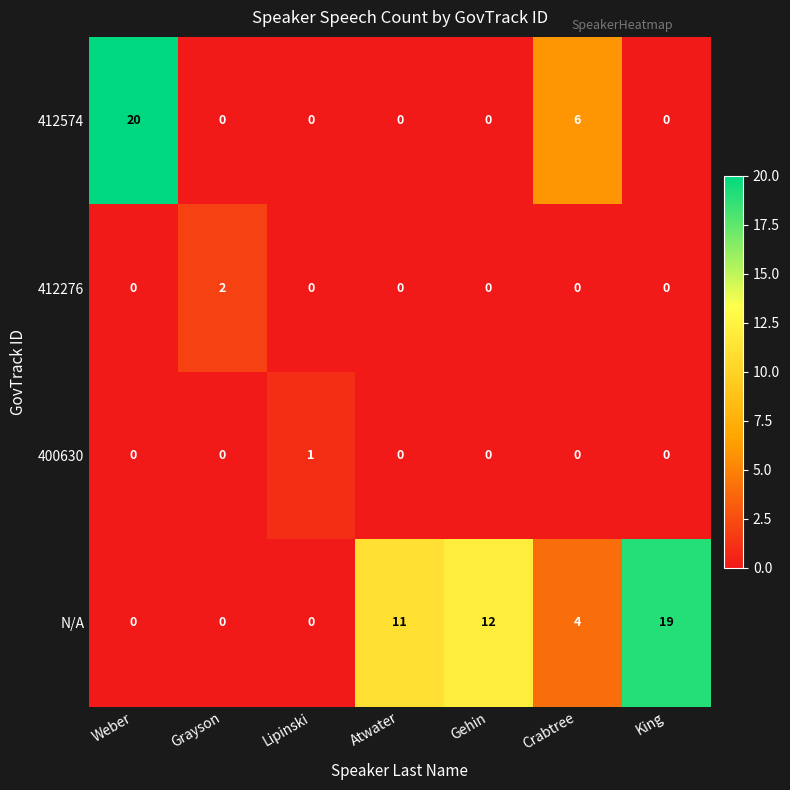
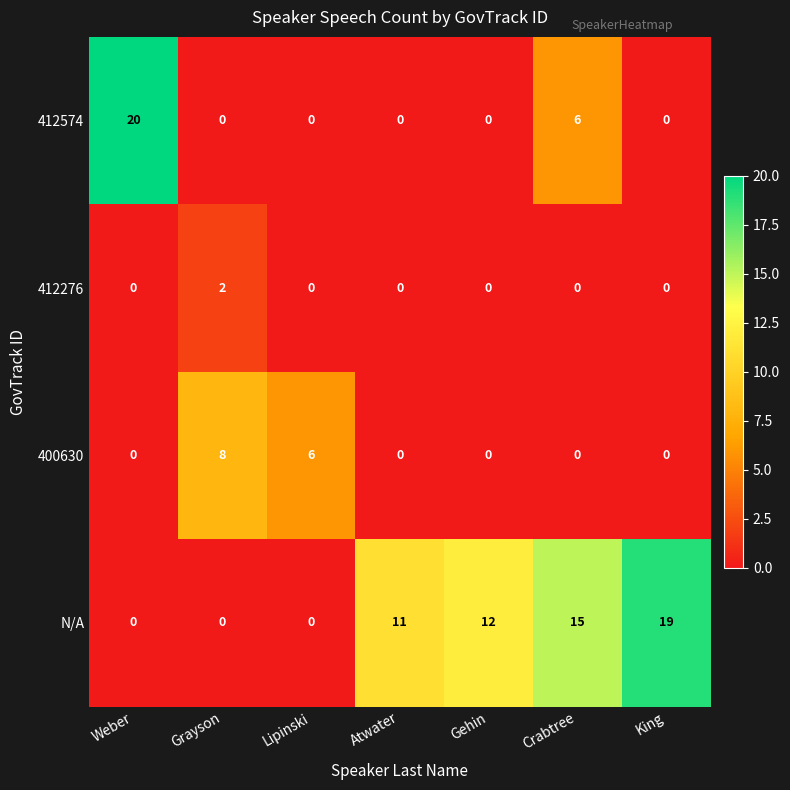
400630, Grayson: 0 -> 8
400630, Lipinski: 1 -> 6
N/A, Crabtree: 4 -> 15
